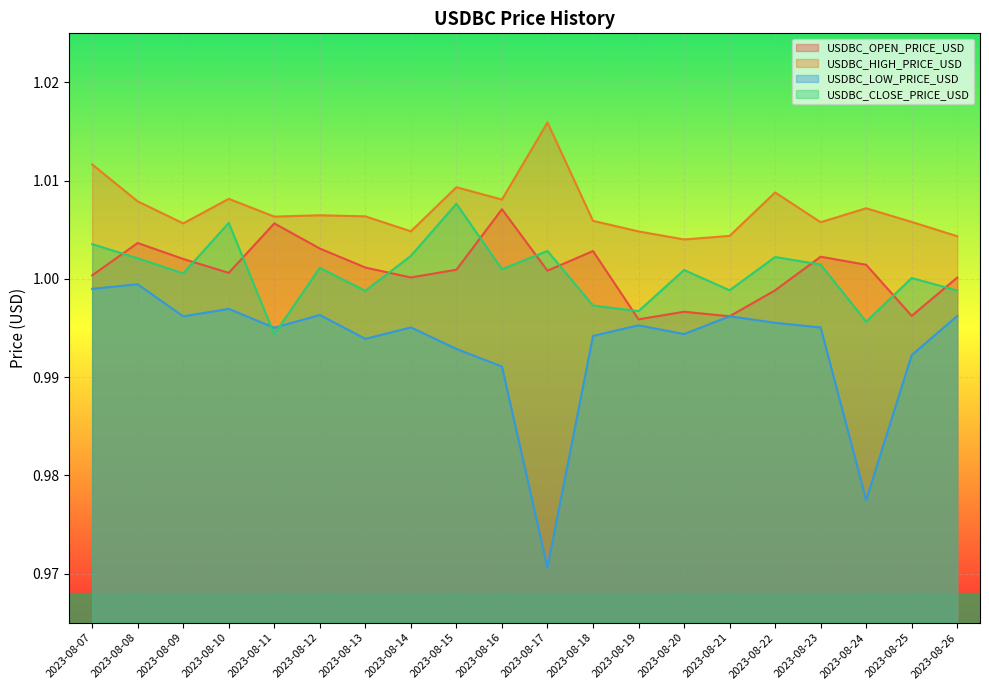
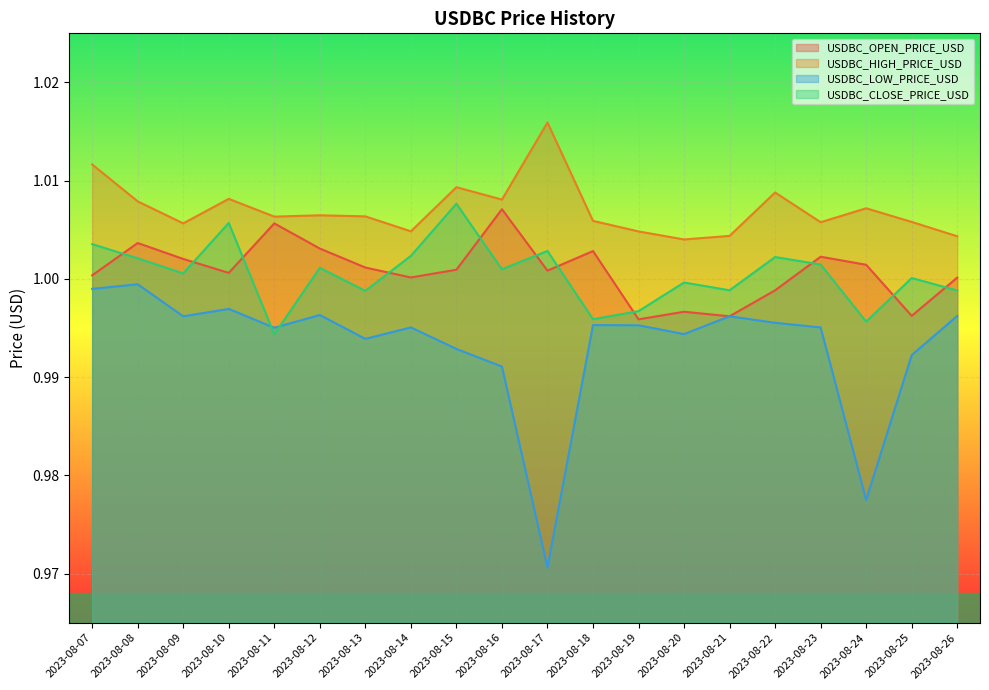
USDBC_LOW_PRICE_USD, 2023-08-18: 0.994 -> 0.995
USDBC_CLOSE_PRICE_USD, 2023-08-18: 0.997 -> 0.996
USDBC_CLOSE_PRICE_USD, 2023-08-20: 1.001 -> 1.000
